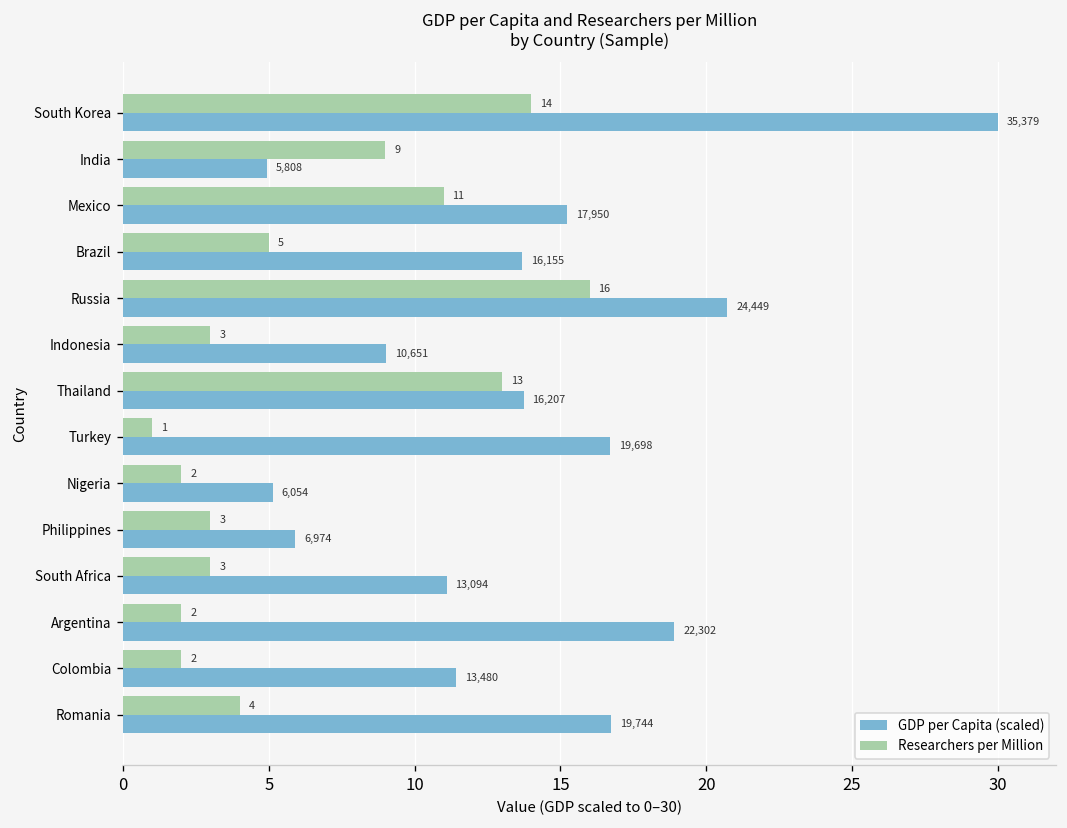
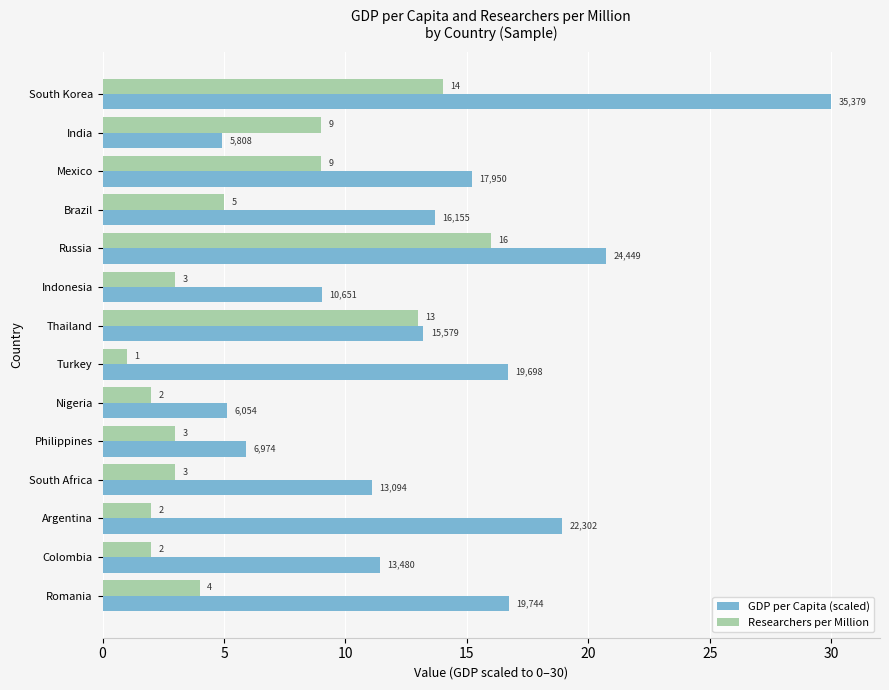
Researchers per Million, Mexico: 11 -> 9
GDP per Capita (scaled), Thailand: 16,207 -> 15,579
